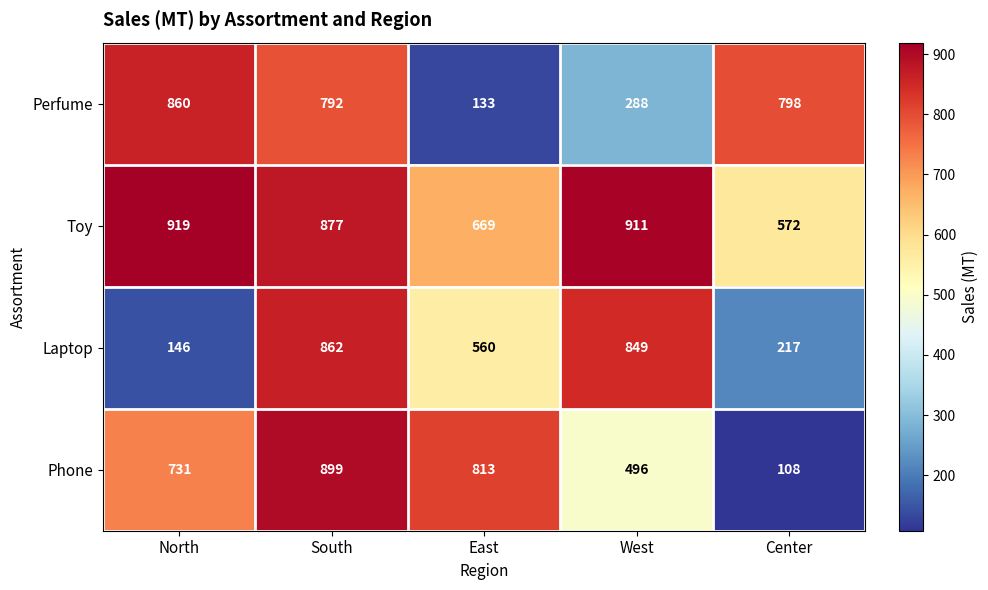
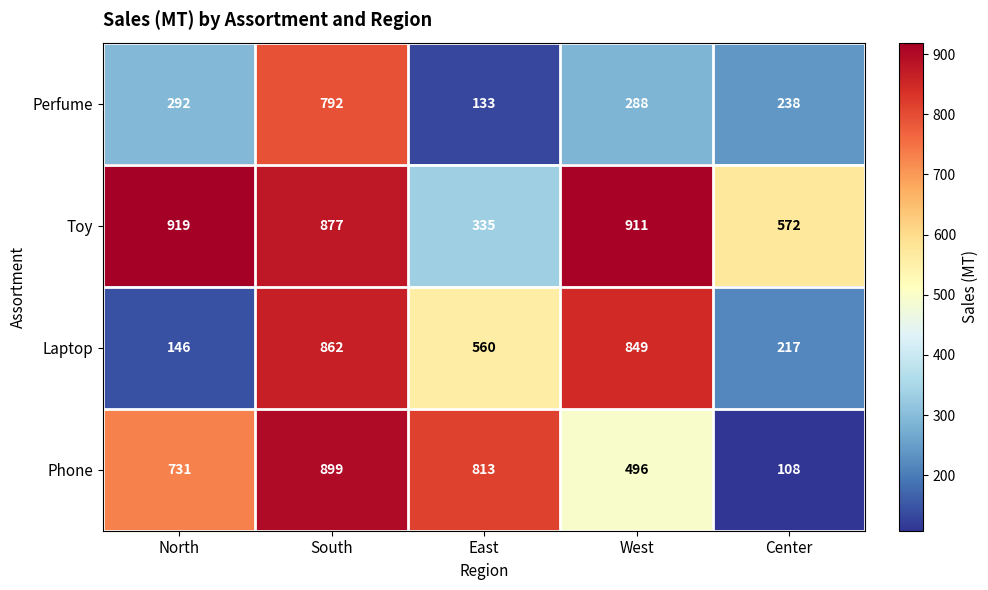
Perfume, North: 860 -> 292
Perfume, Center: 798 -> 238
Toy, East: 669 -> 335
